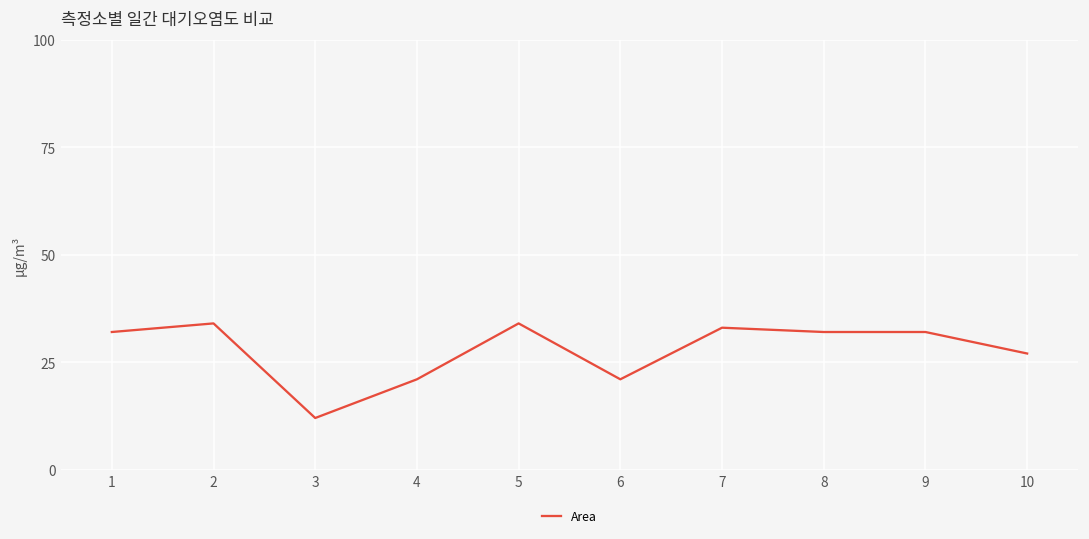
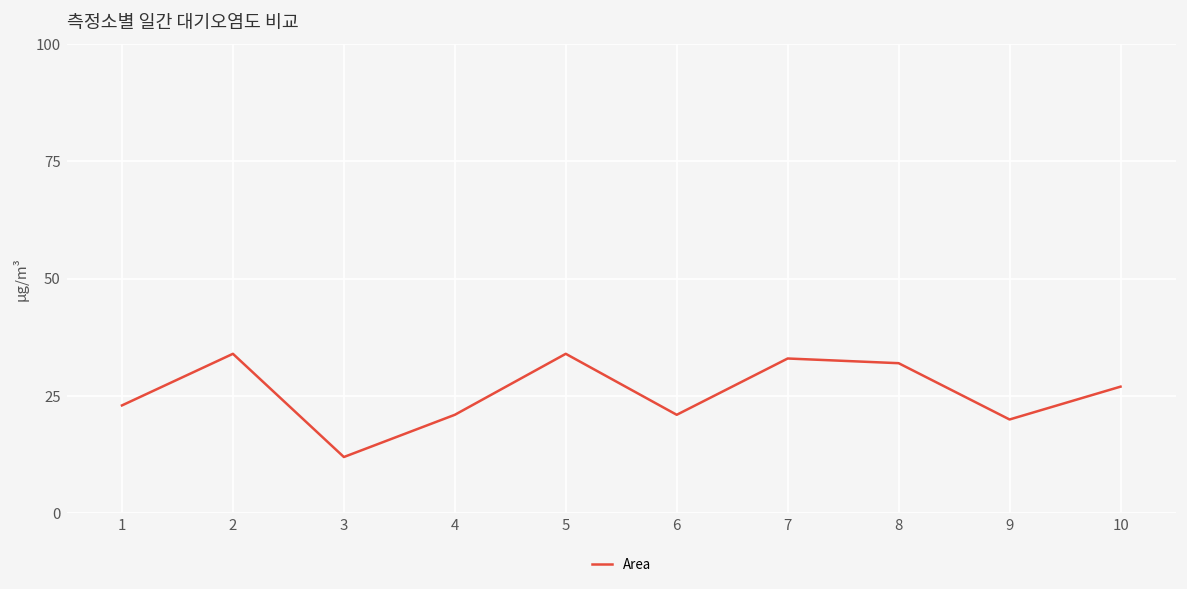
1: 32 -> 23
9: 32 -> 20
